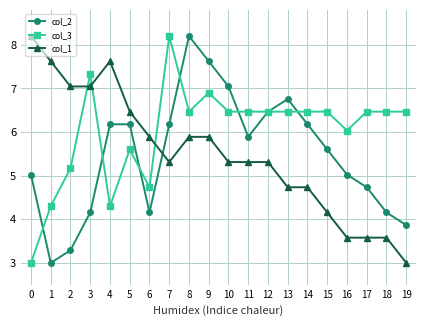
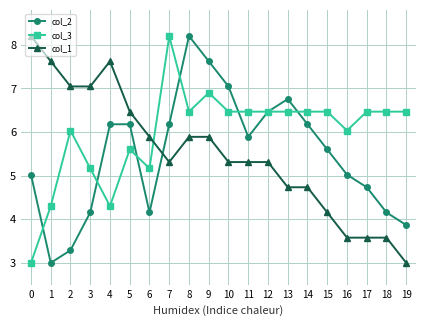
col_3, 2: 5.2 -> 6.0
col_3, 3: 7.3 -> 5.2
col_3, 6: 4.7 -> 5.2
